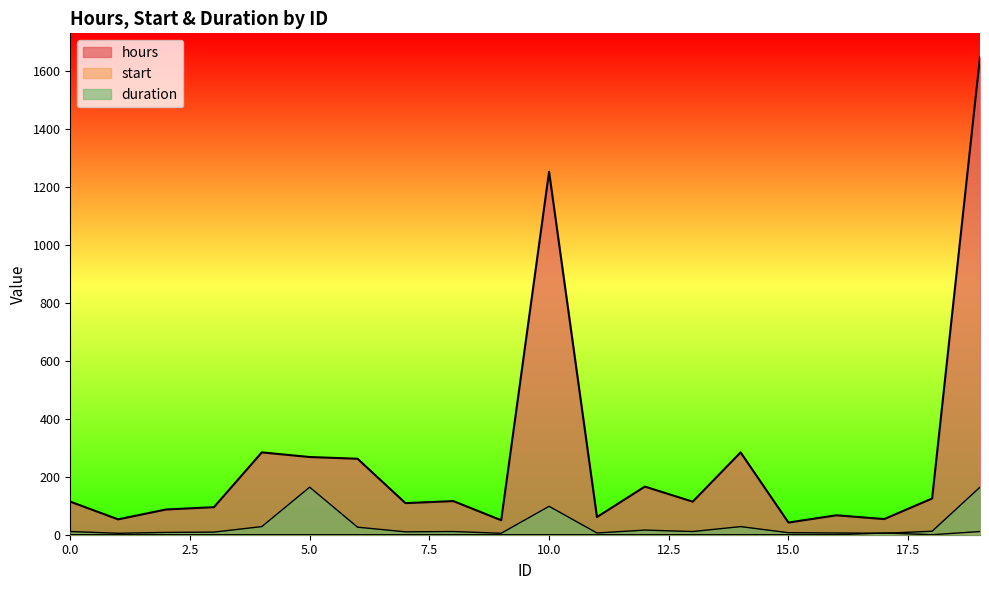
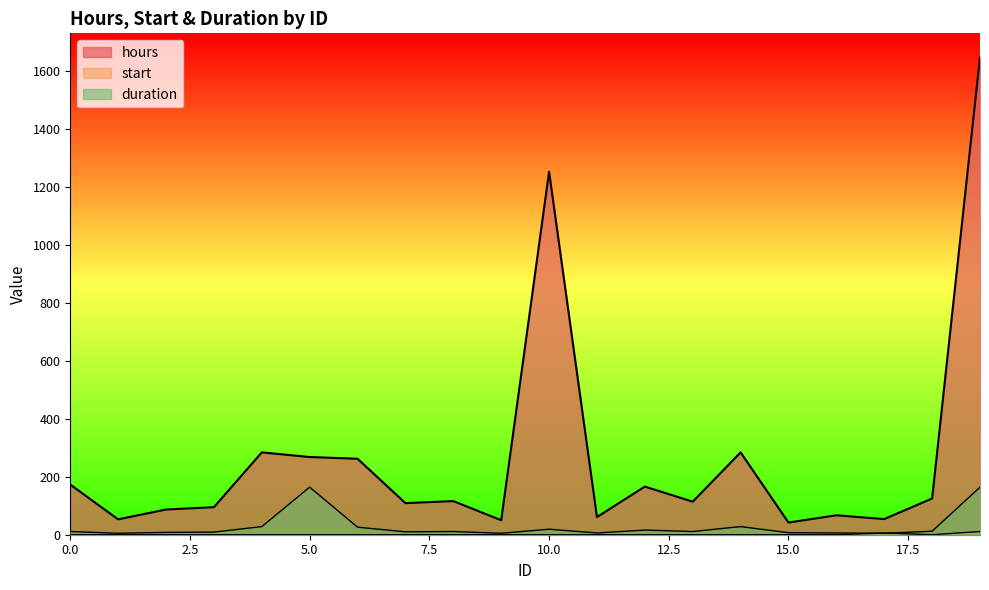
hours, 0.0: 110 -> 170
duration, 10.0: 100 -> 20
